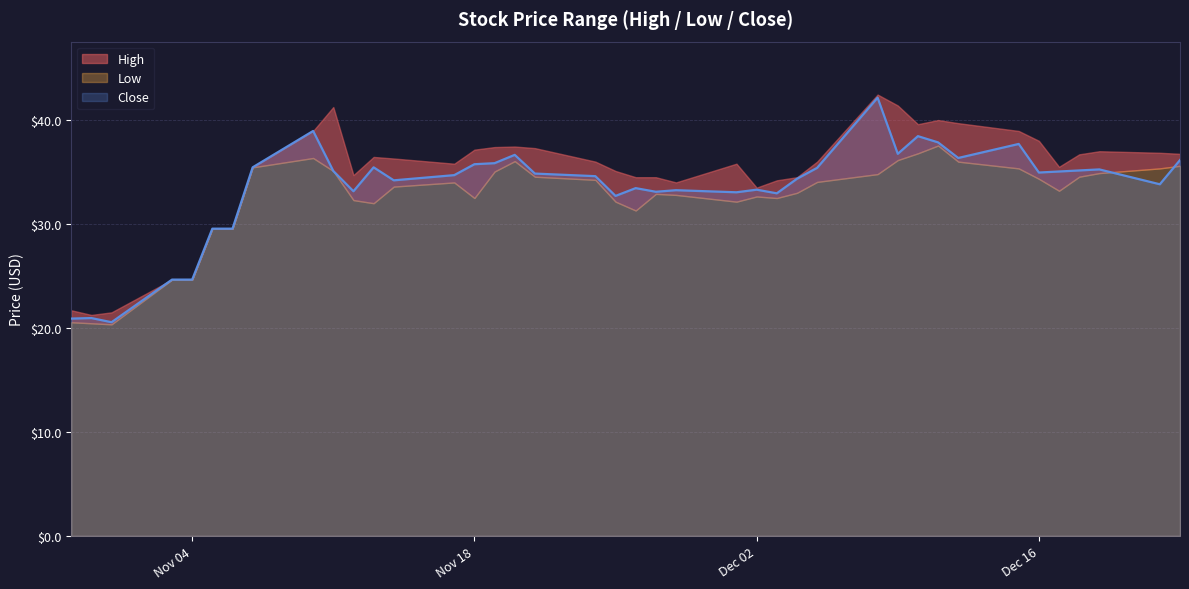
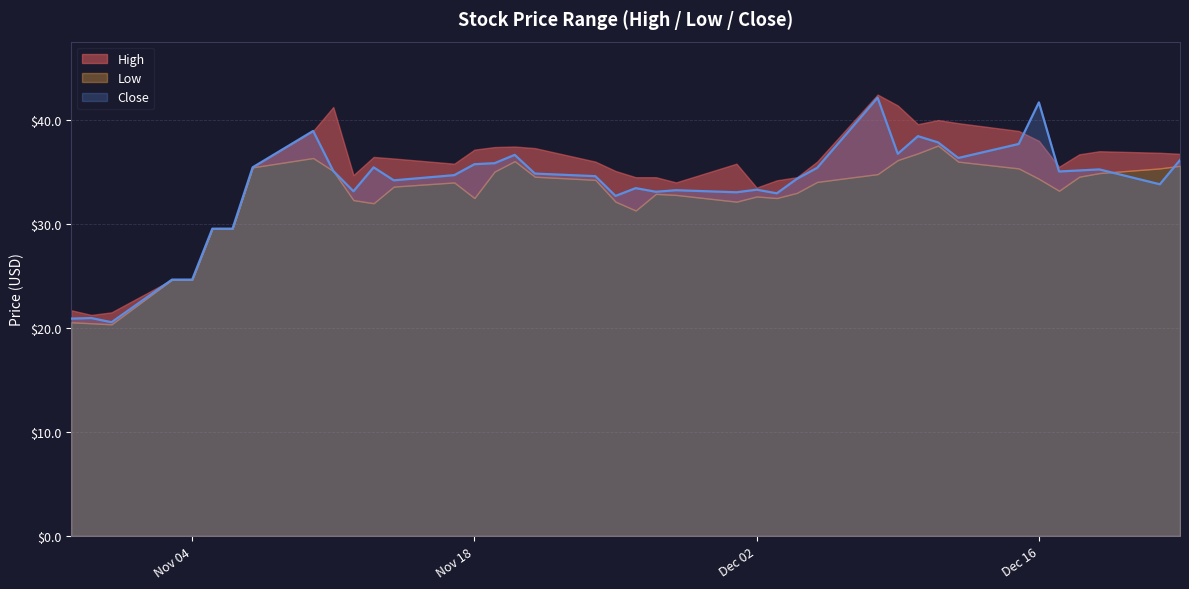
Close, Dec 16: $35.0 -> $41.7
